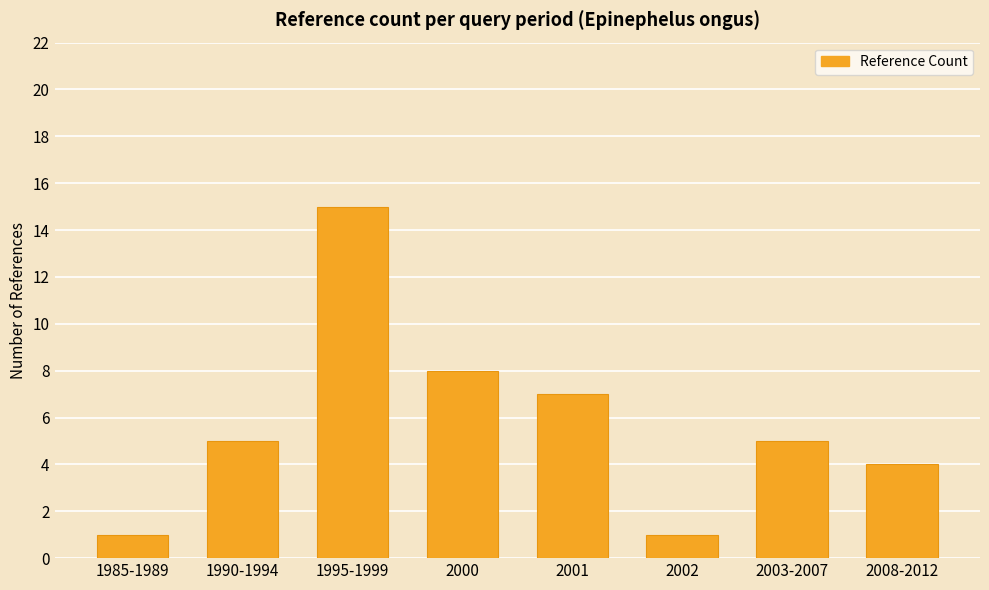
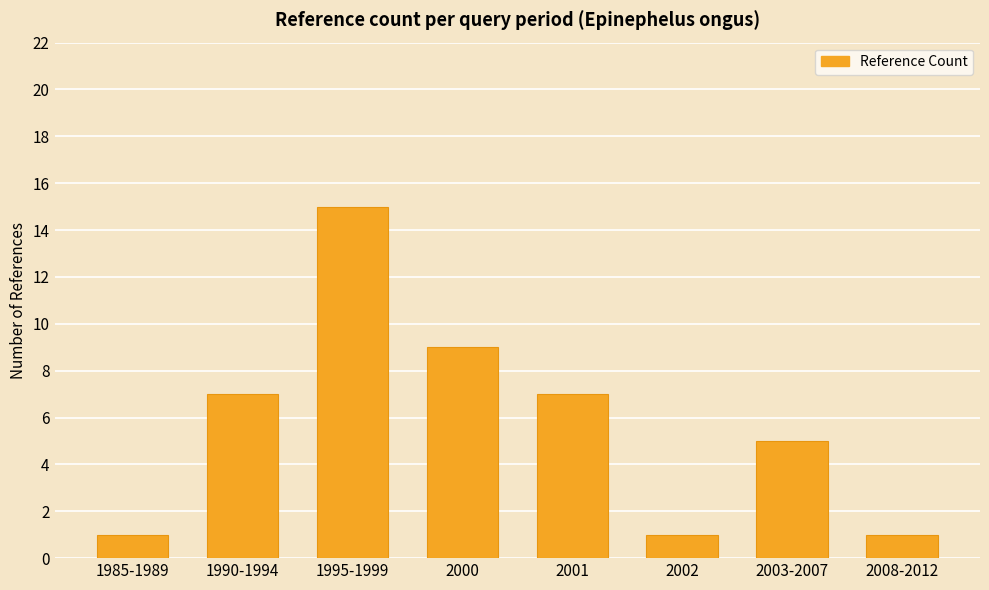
1990-1994: 5 -> 7
2000: 8 -> 9
2008-2012: 4 -> 1
